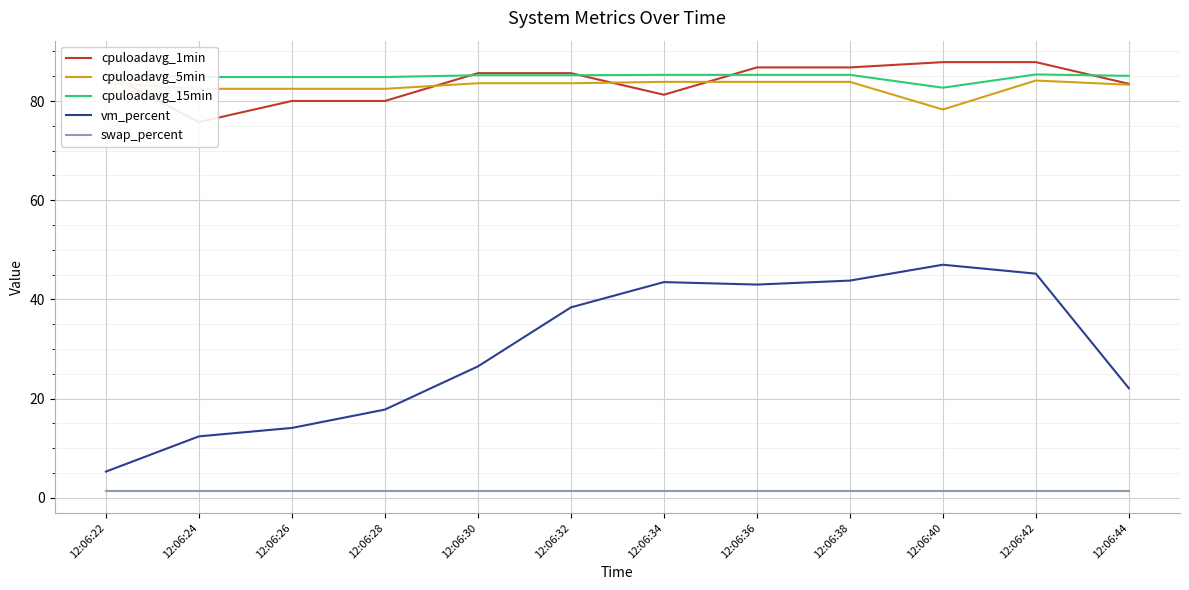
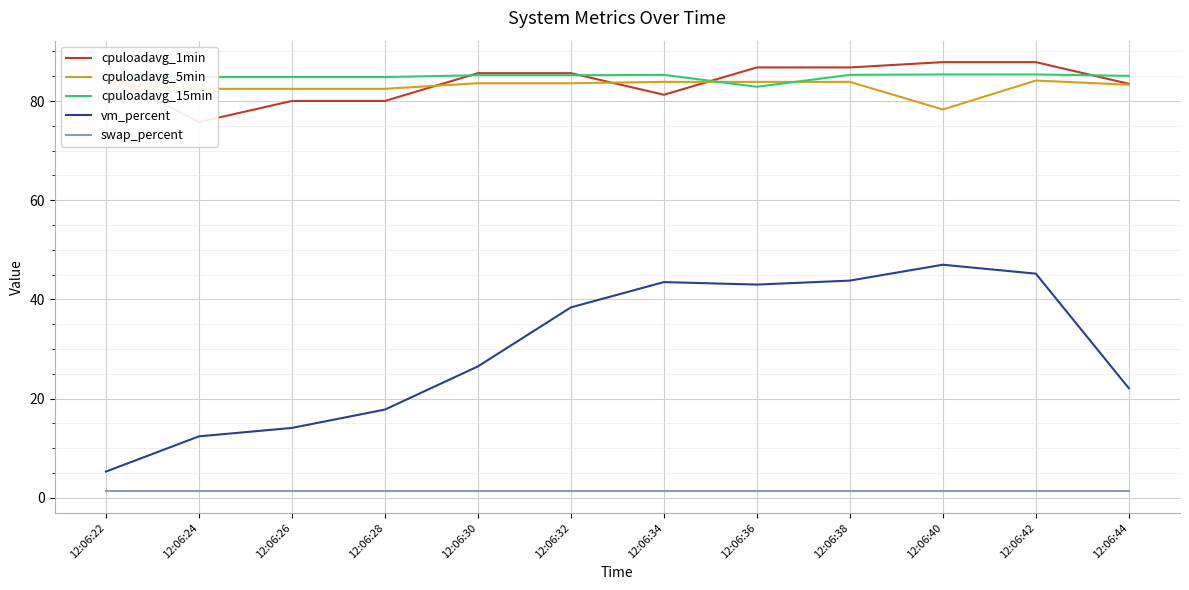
cpuloadavg_15min, 12:06:36: 85 -> 83
cpuloadavg_15min, 12:06:40: 83 -> 85
